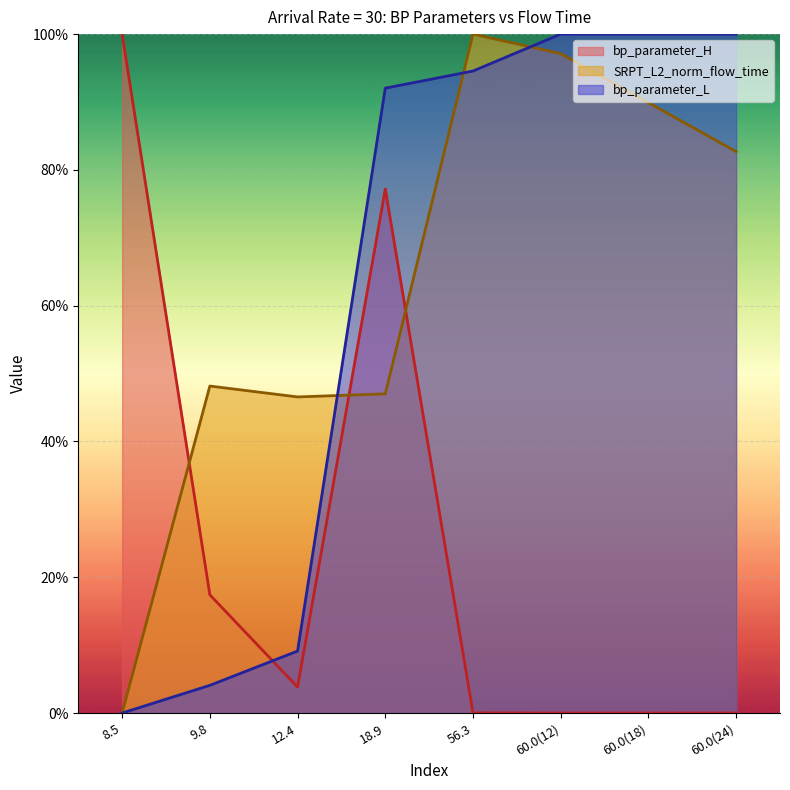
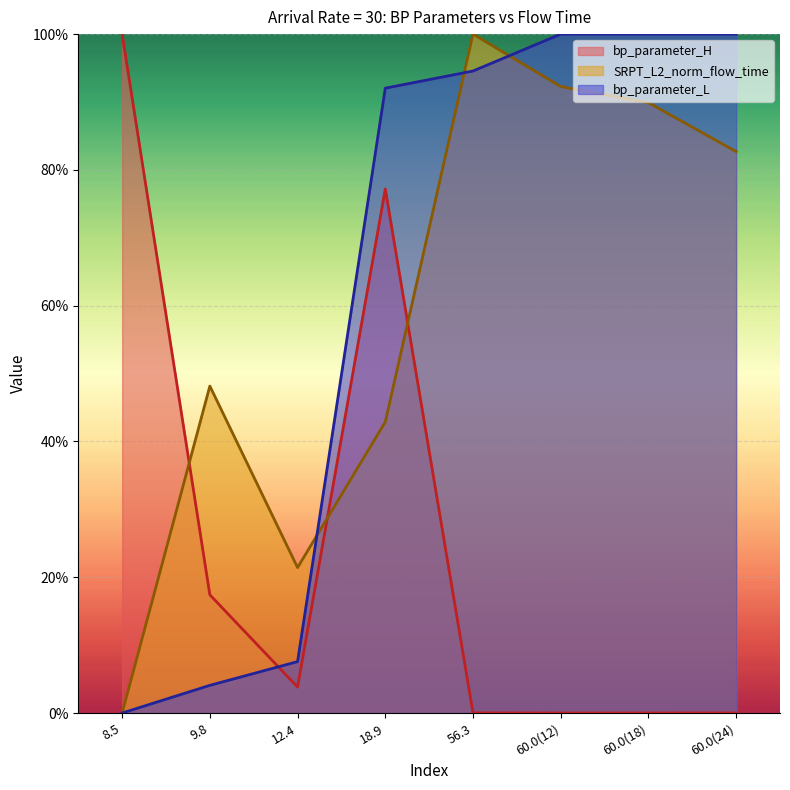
SRPT_L2_norm_flow_time, 12.4: 47% -> 21%
bp_parameter_L, 12.4: 9% -> 8%
SRPT_L2_norm_flow_time, 18.9: 47% -> 43%
SRPT_L2_norm_flow_time, 60.0(12): 97% -> 92%
